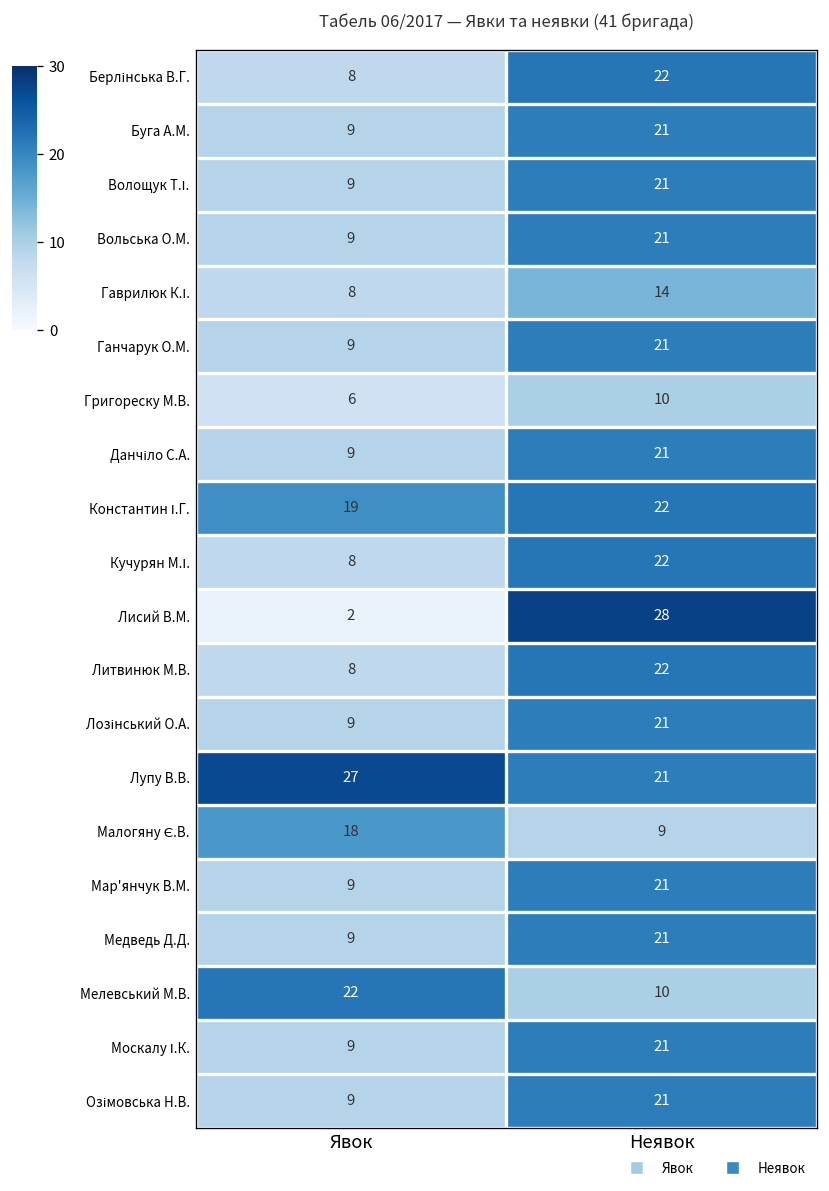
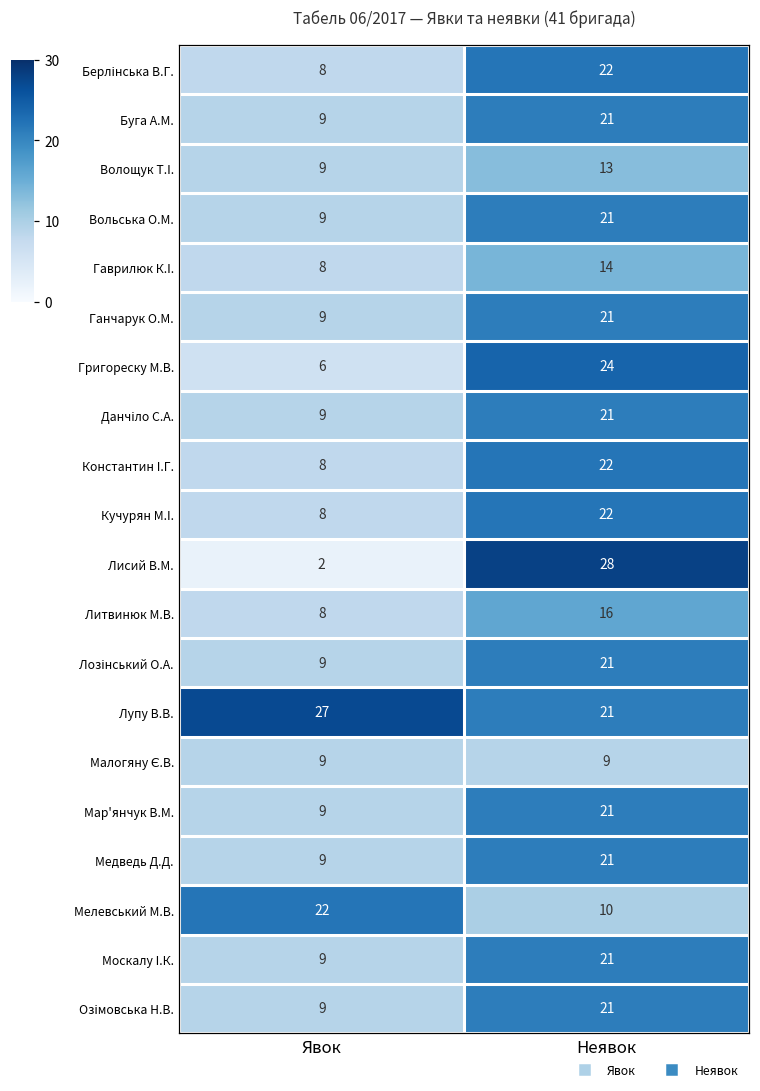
Волощук Т.І., Неявок: 21 -> 13
Григореску М.В., Неявок: 10 -> 24
Константин І.Г., Явок: 19 -> 8
Литвинюк М.В., Неявок: 22 -> 16
Малогяну Є.В., Явок: 18 -> 9
